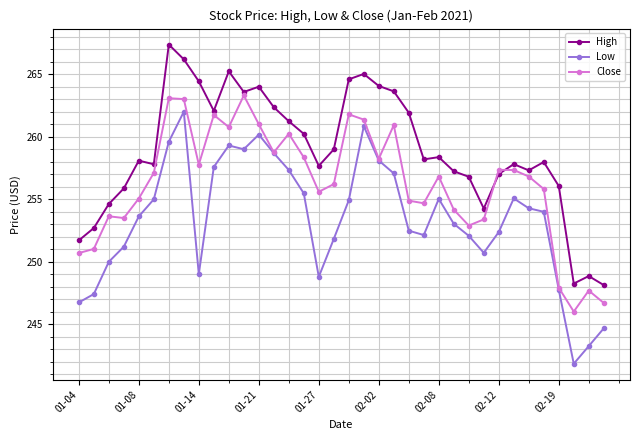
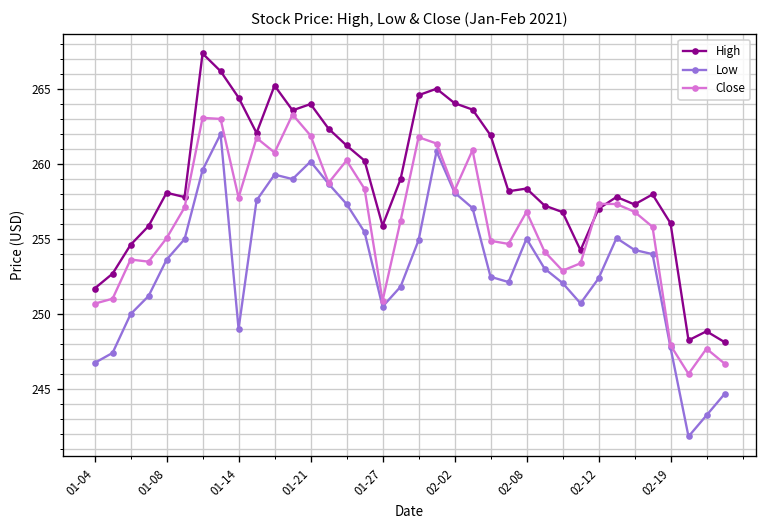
Close, 01-21: 261.0 -> 261.9
High, 01-27: 257.7 -> 255.9
Low, 01-27: 248.8 -> 250.5
Close, 01-27: 255.6 -> 250.9
